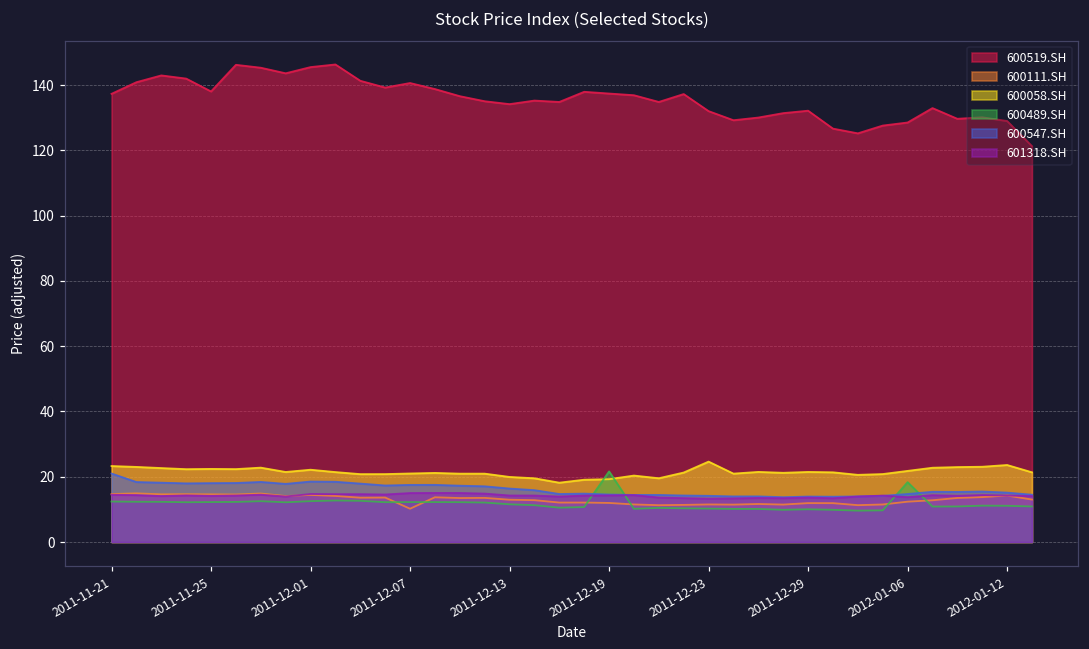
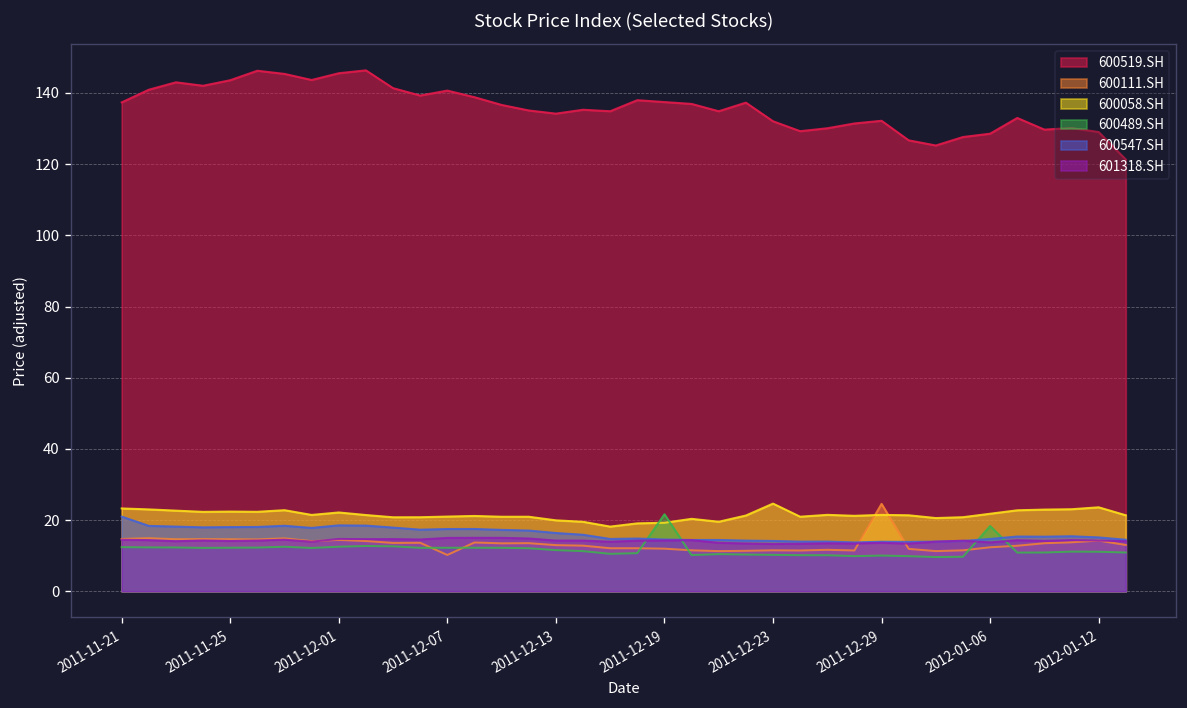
600519.SH, 2011-11-25: 138 -> 144
600111.SH, 2011-12-29: 12 -> 25
